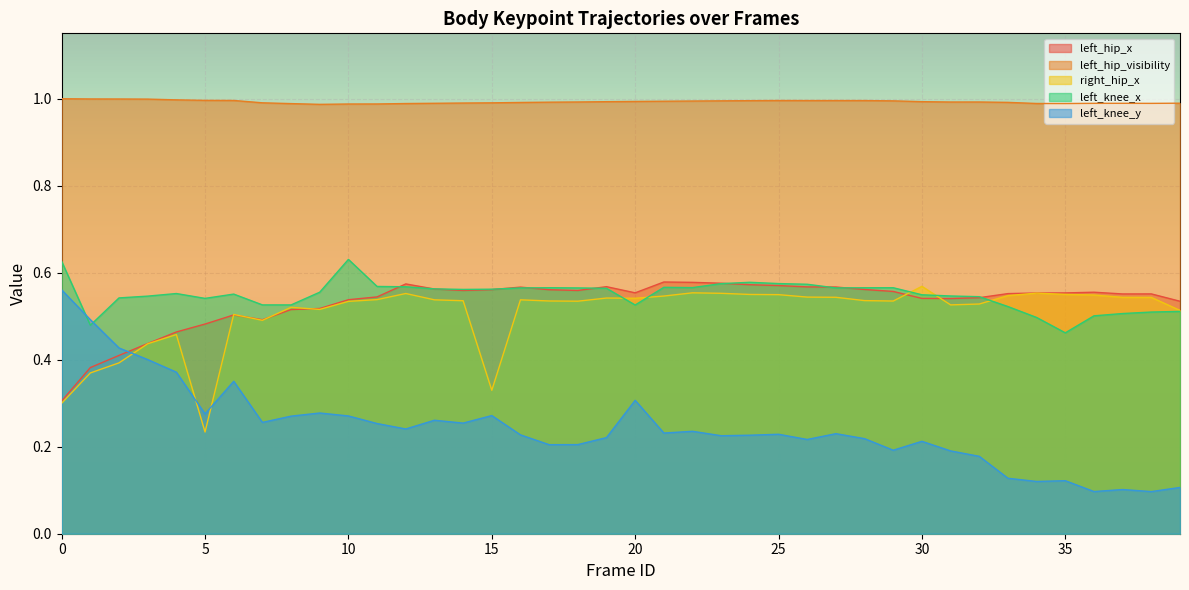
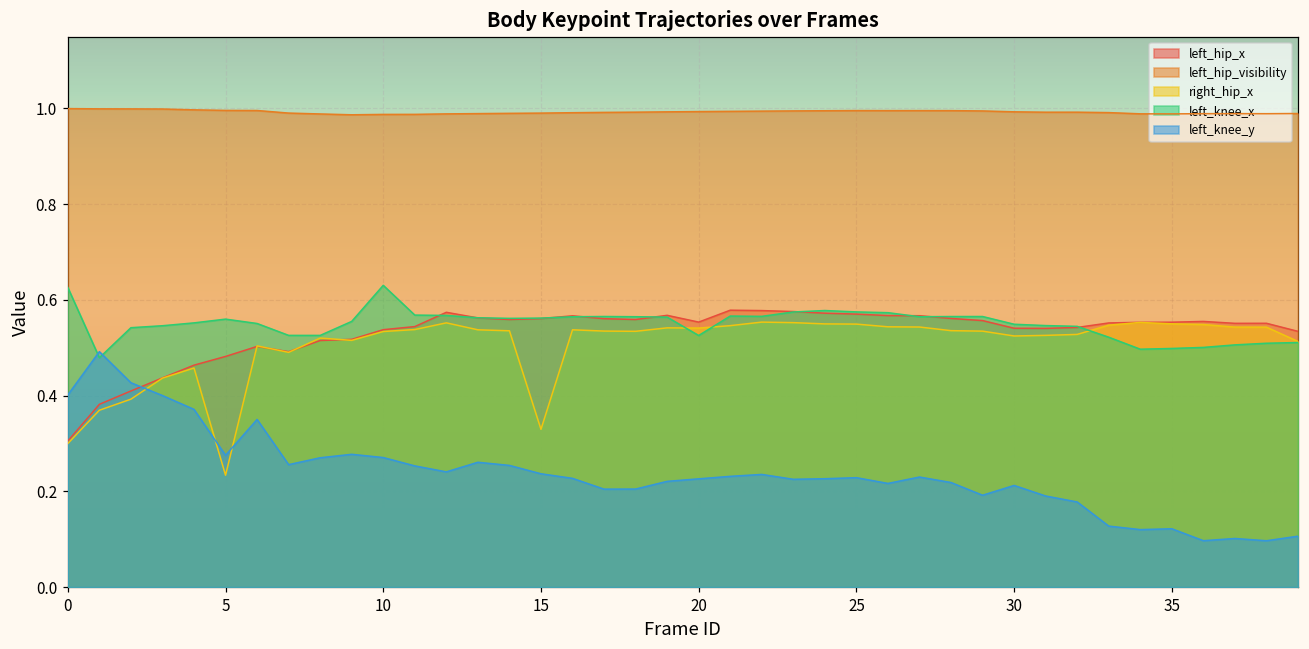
left_knee_y, 0: 0.56 -> 0.40
left_knee_x, 5: 0.54 -> 0.56
left_knee_y, 15: 0.27 -> 0.24
left_knee_y, 20: 0.31 -> 0.23
right_hip_x, 30: 0.57 -> 0.52
left_knee_x, 35: 0.46 -> 0.50
